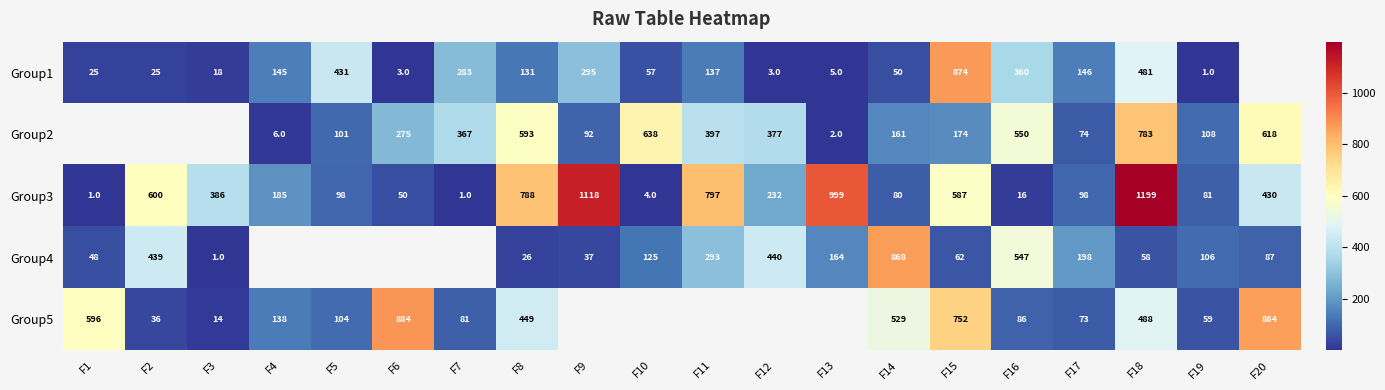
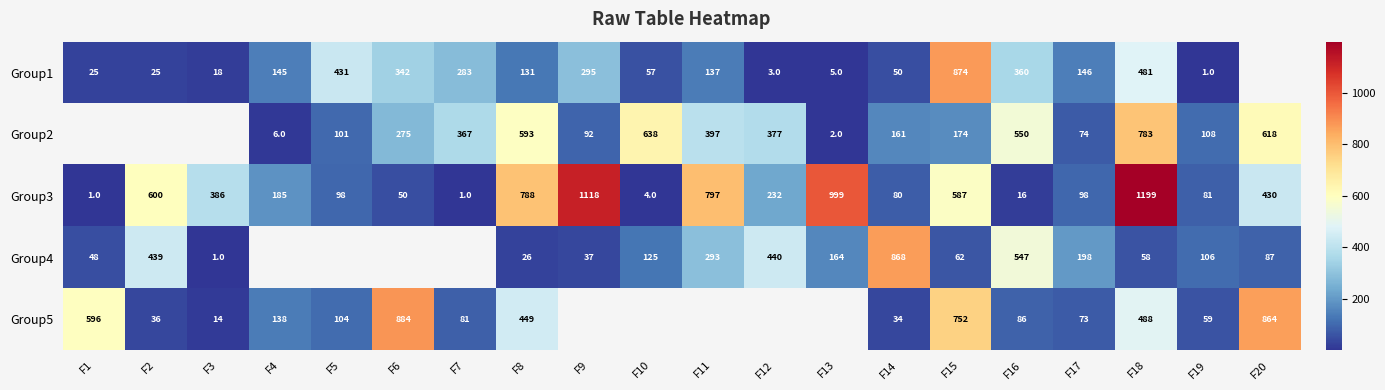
Group1, F6: 3.0 -> 342
Group5, F14: 529 -> 34
